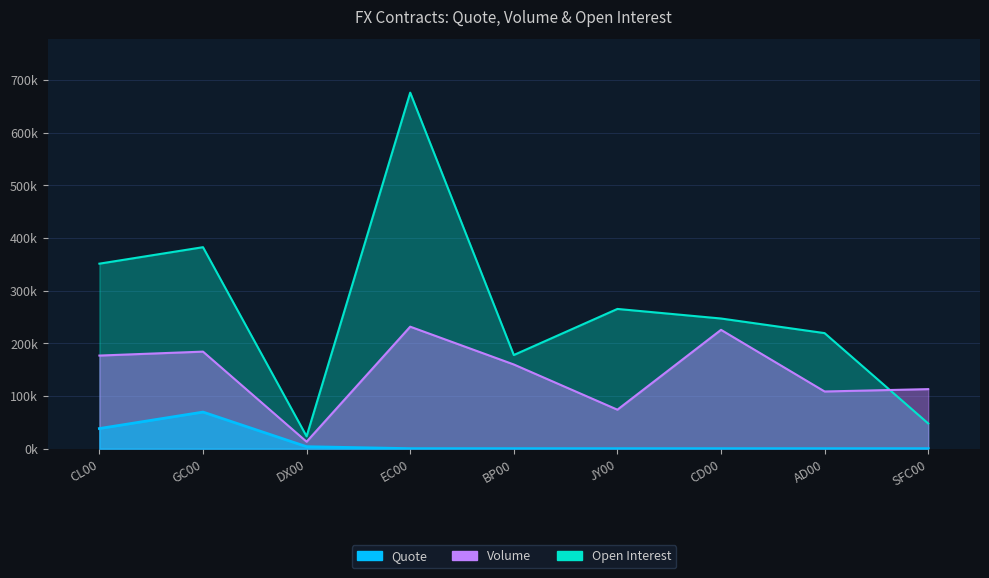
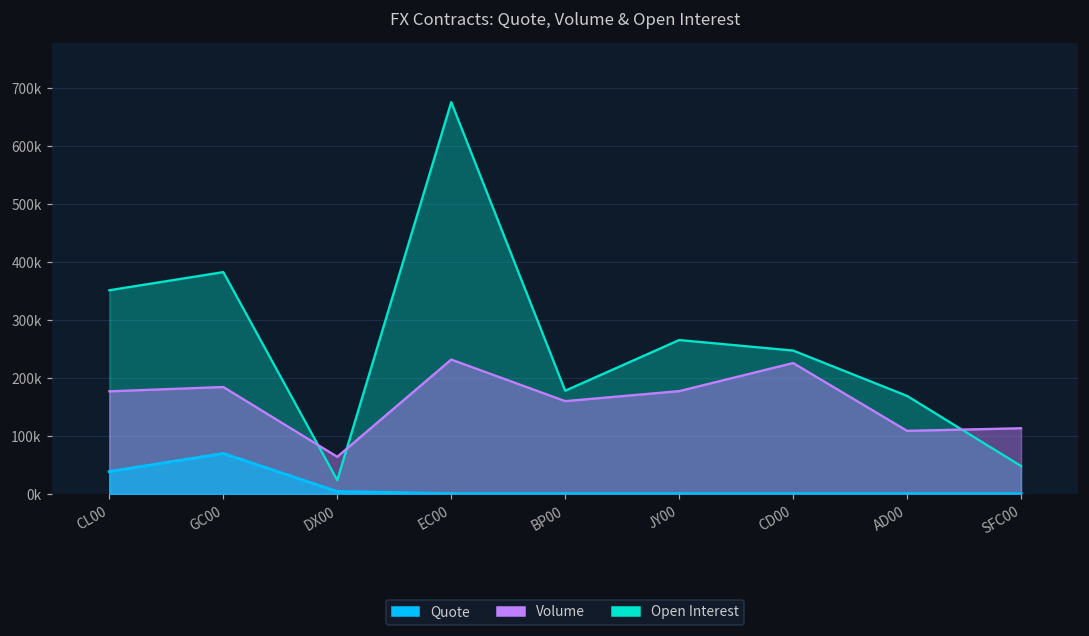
Volume, DX00: 10000 -> 60000
Volume, JY00: 70000 -> 180000
Open Interest, AD00: 220000 -> 170000
